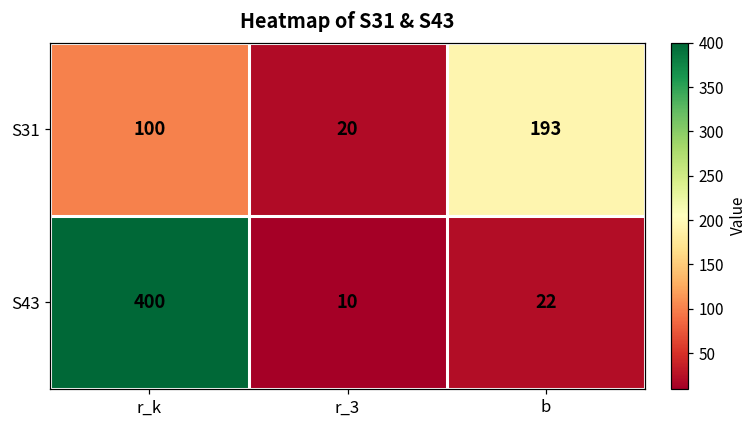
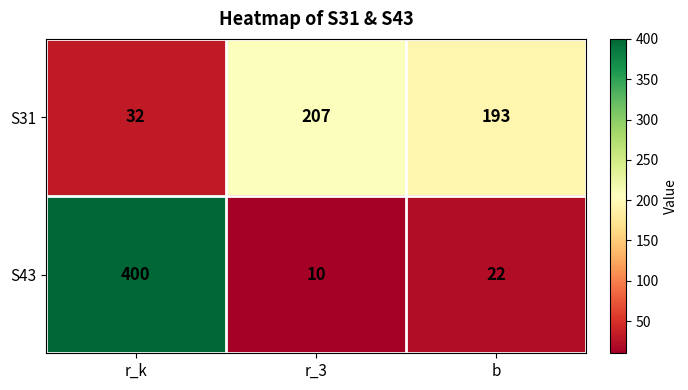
S31, r_k: 100 -> 32
S31, r_3: 20 -> 207
